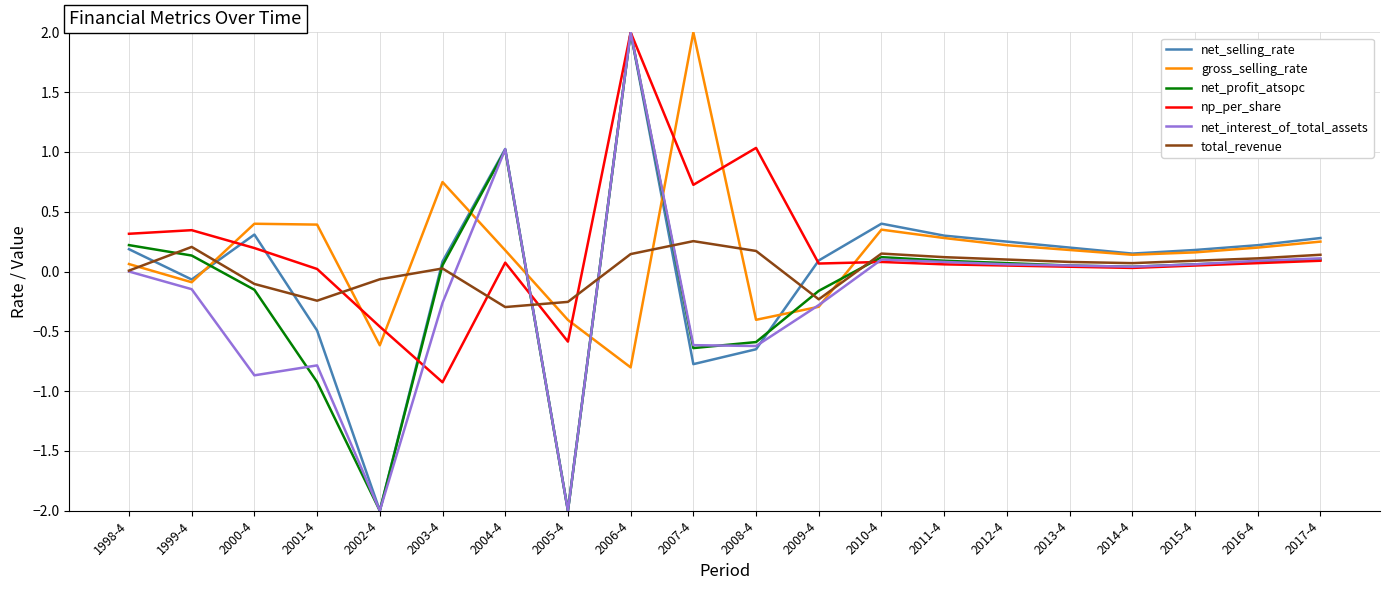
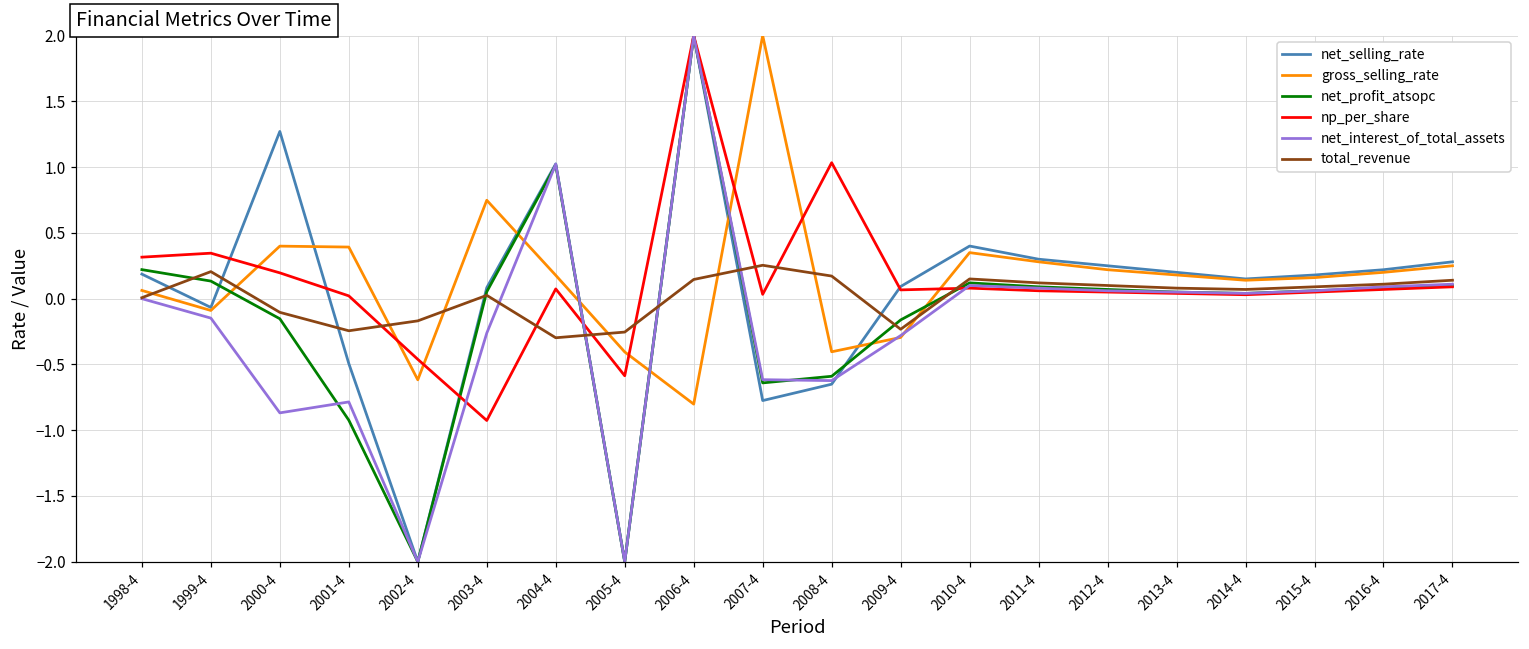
net_selling_rate, 2000-4: 0.31 -> 1.27
total_revenue, 2002-4: -0.06 -> -0.17
np_per_share, 2007-4: 0.72 -> 0.03
